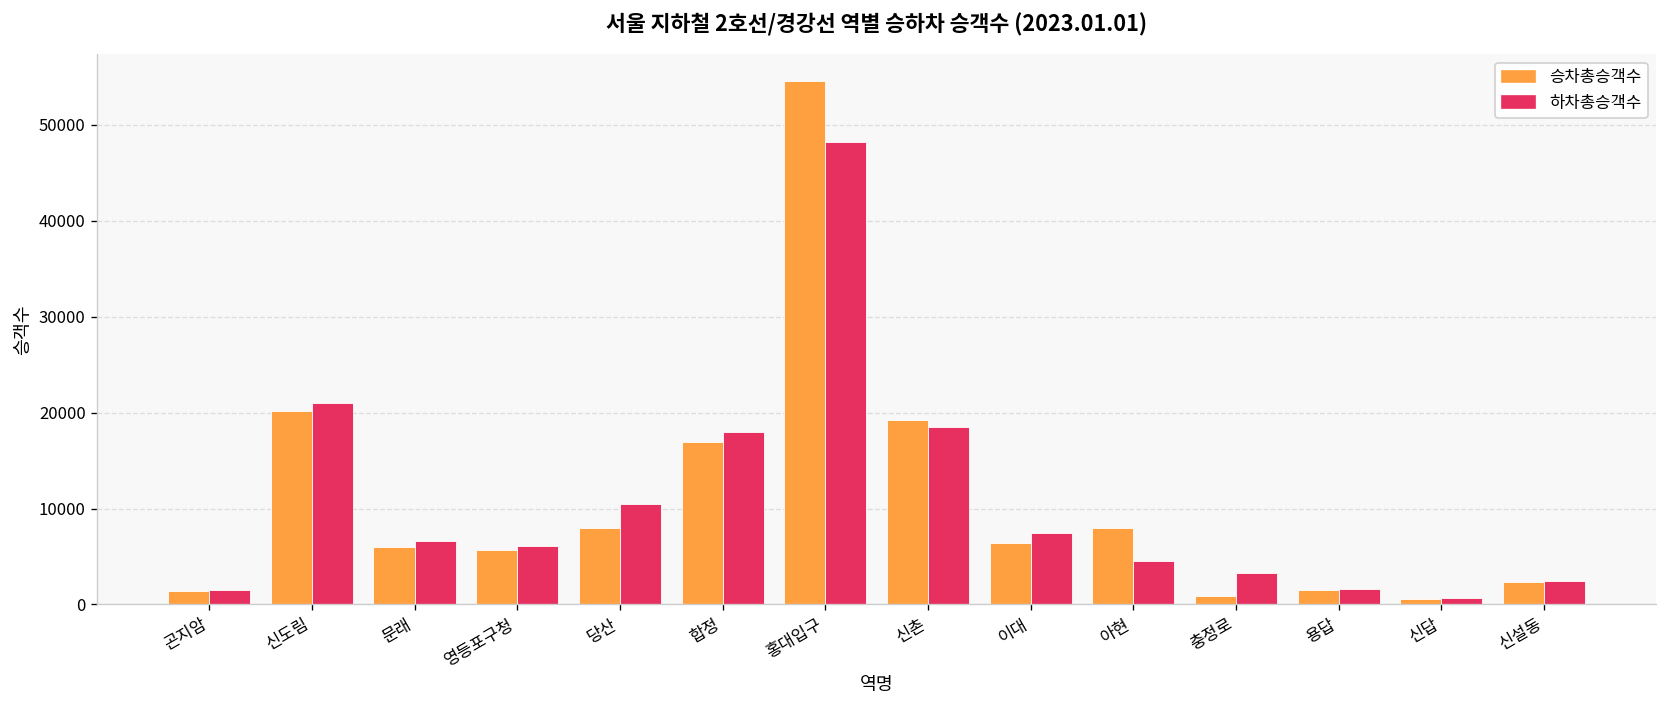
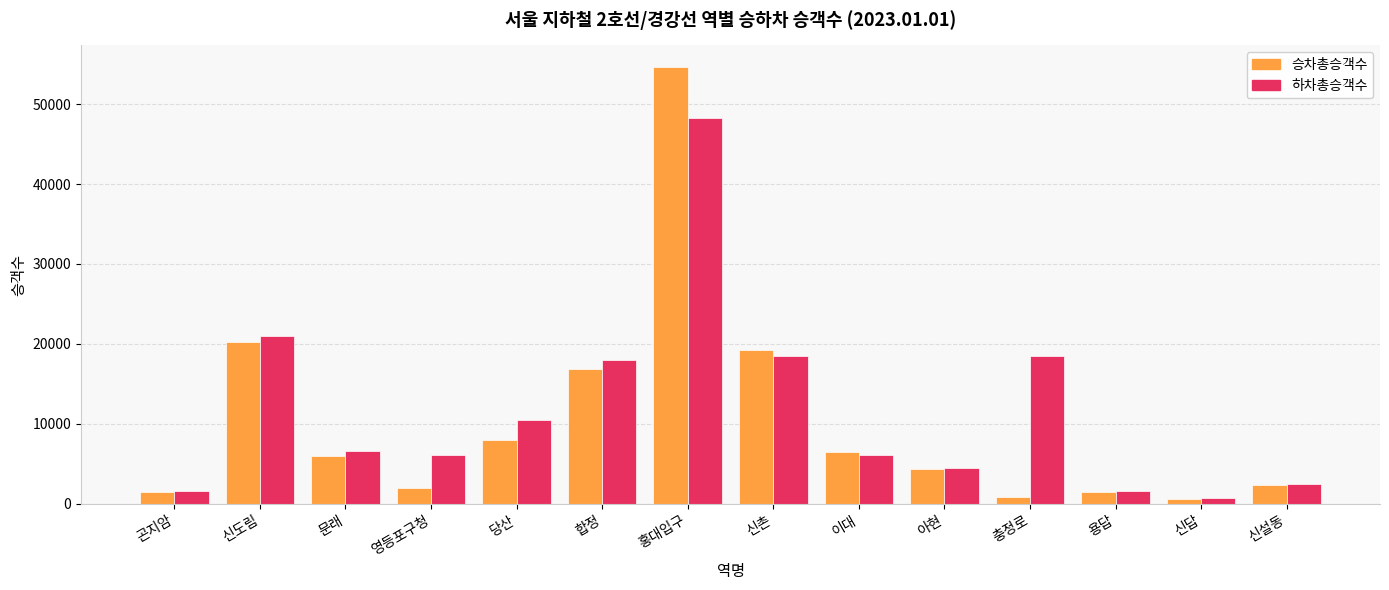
승차총승객수, 영등포구청: 6000 -> 2000
하차총승객수, 이대: 7000 -> 6000
승차총승객수, 아현: 8000 -> 4000
하차총승객수, 충정로: 3000 -> 18000
